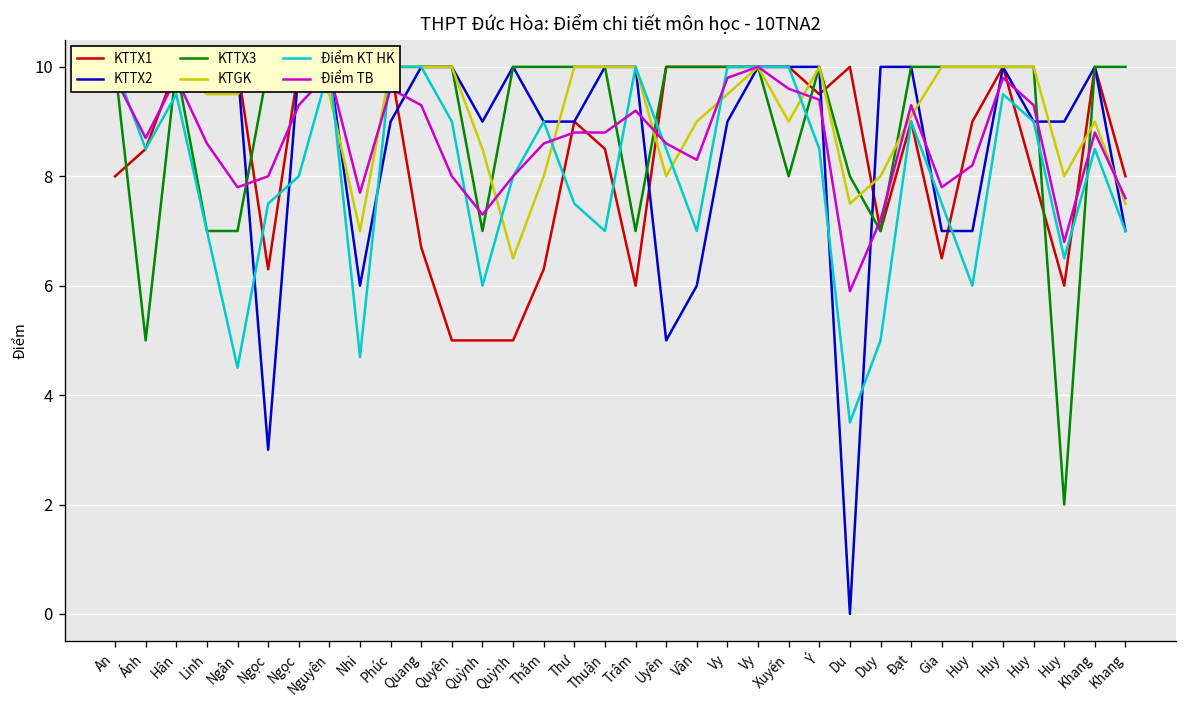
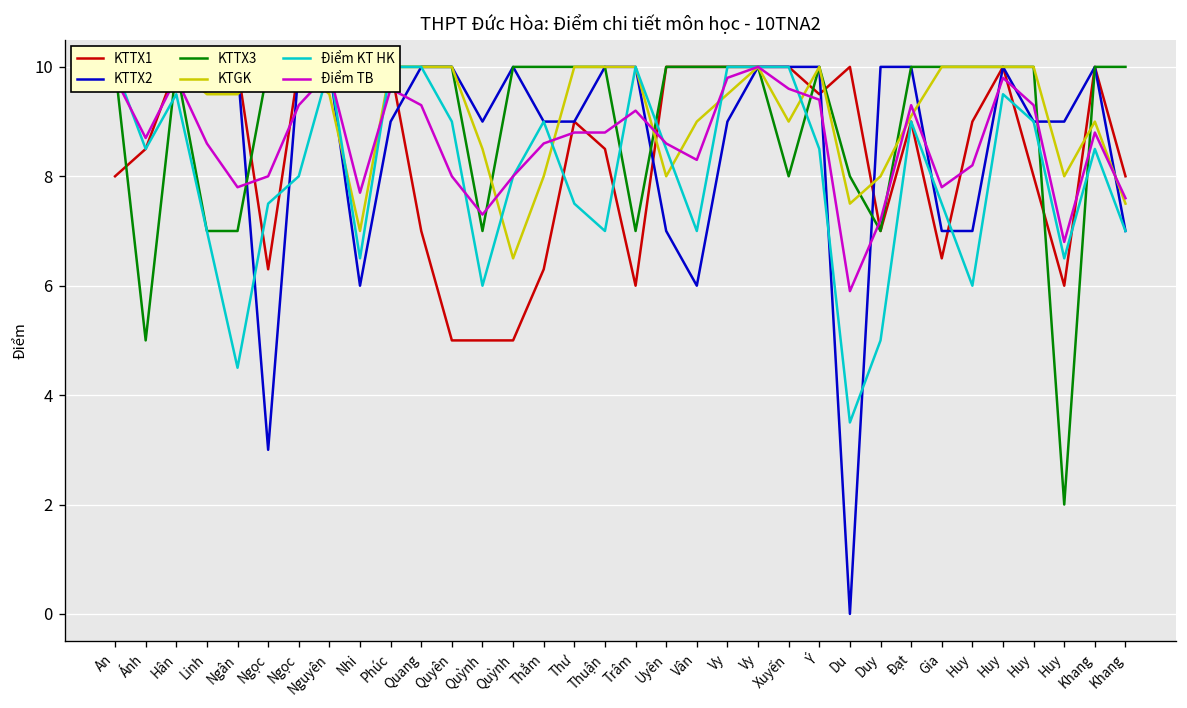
Điểm KT HK, Nhi: 4.7 -> 6.5
KTTX1, Quang: 6.7 -> 7.0
KTTX2, Uyên: 5 -> 7
